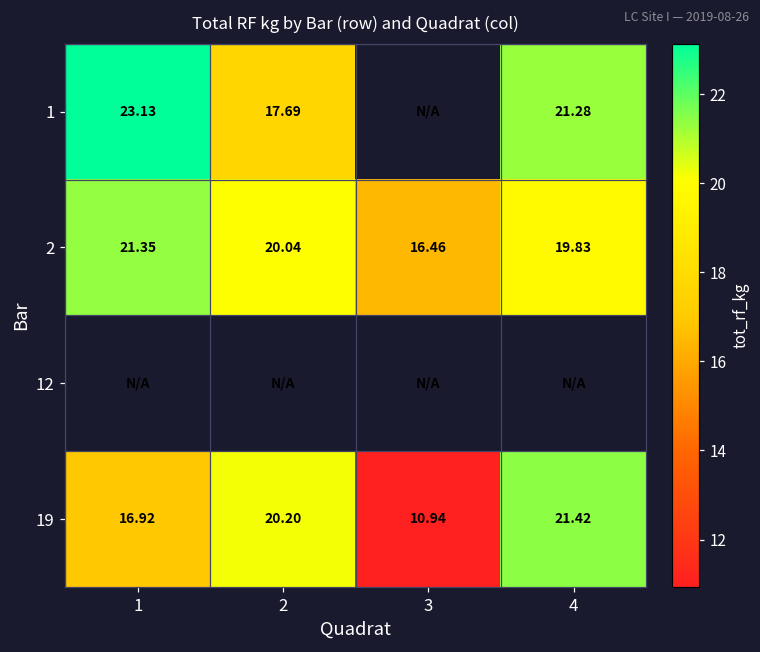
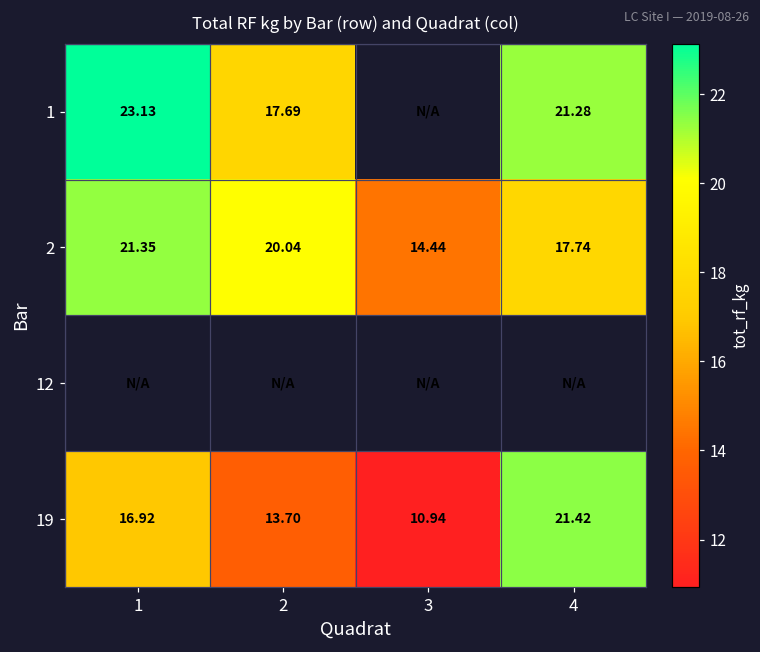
2, 3: 16.46 -> 14.44
2, 4: 19.83 -> 17.74
19, 2: 20.20 -> 13.70
